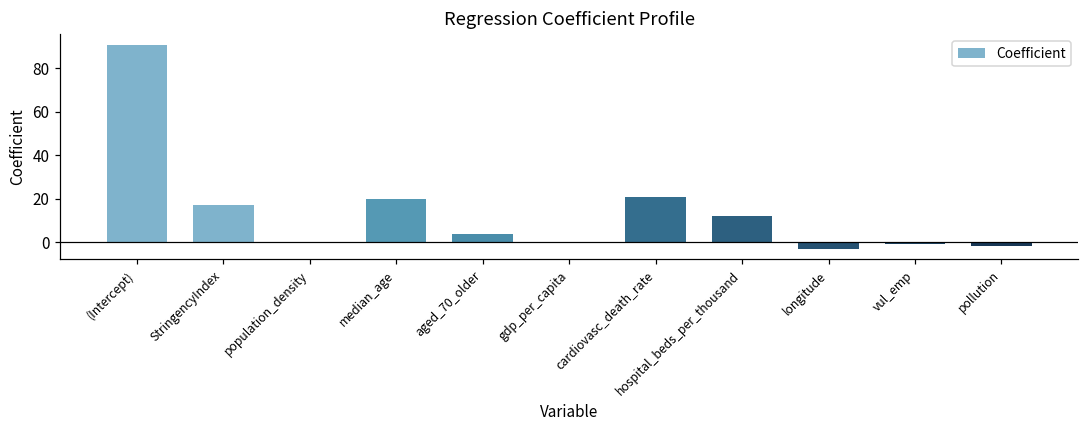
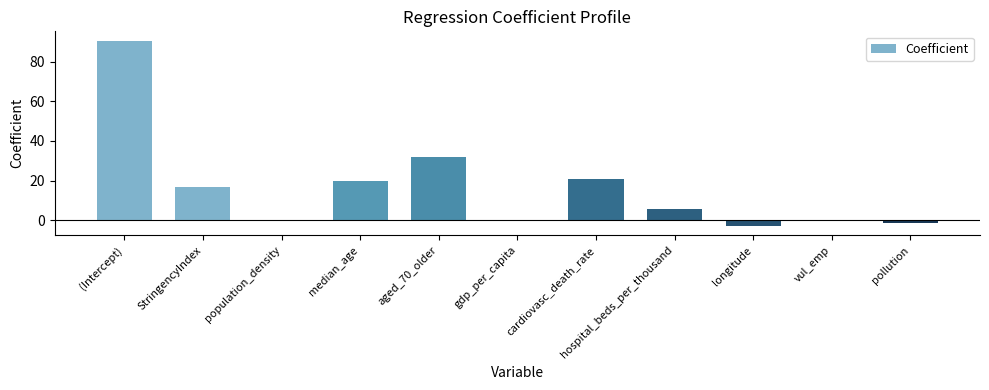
aged_70_older: 4 -> 32
hospital_beds_per_thousand: 12 -> 5
